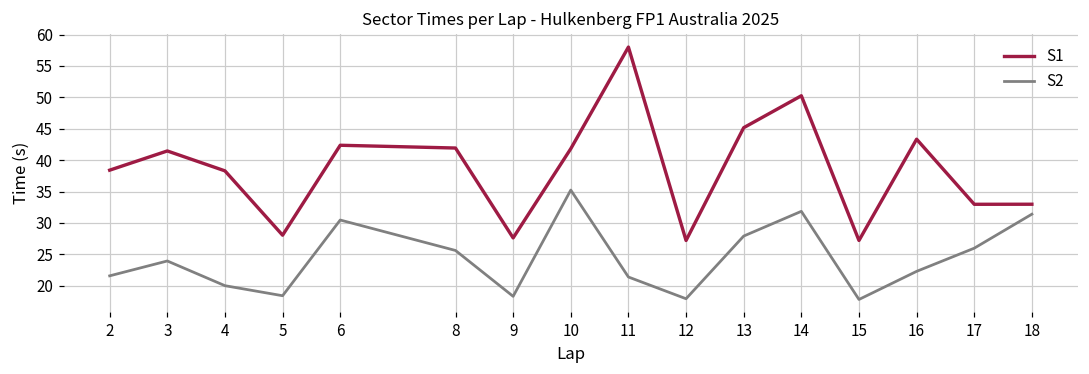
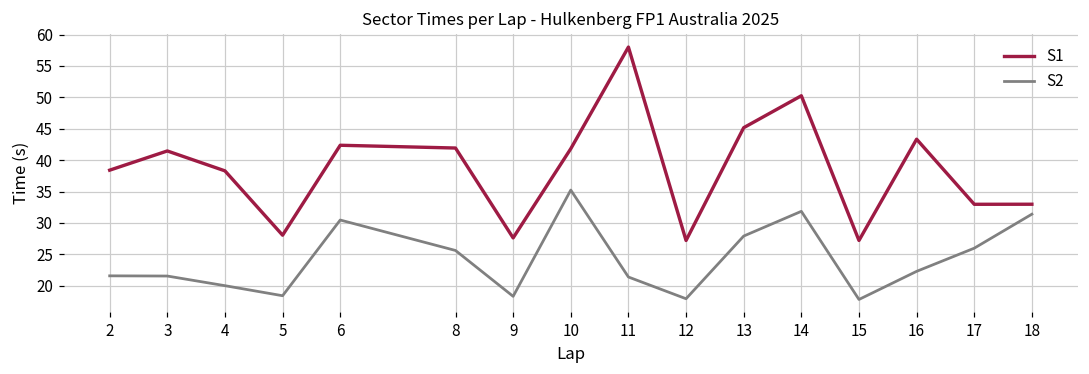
S2, 3: 24 -> 22
